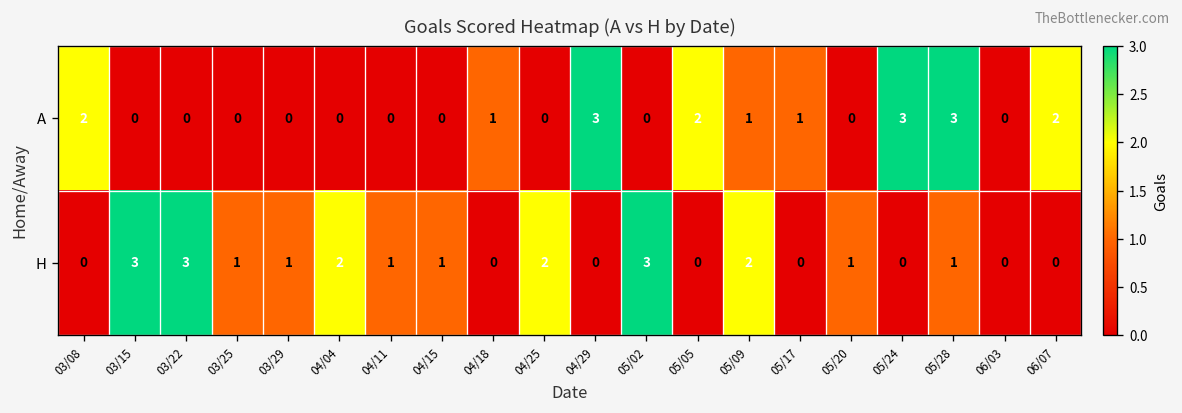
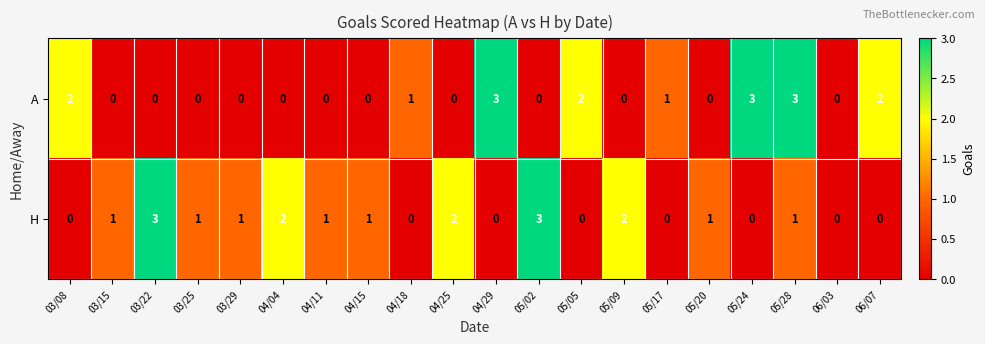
A, 05/09: 1 -> 0
H, 03/15: 3 -> 1
